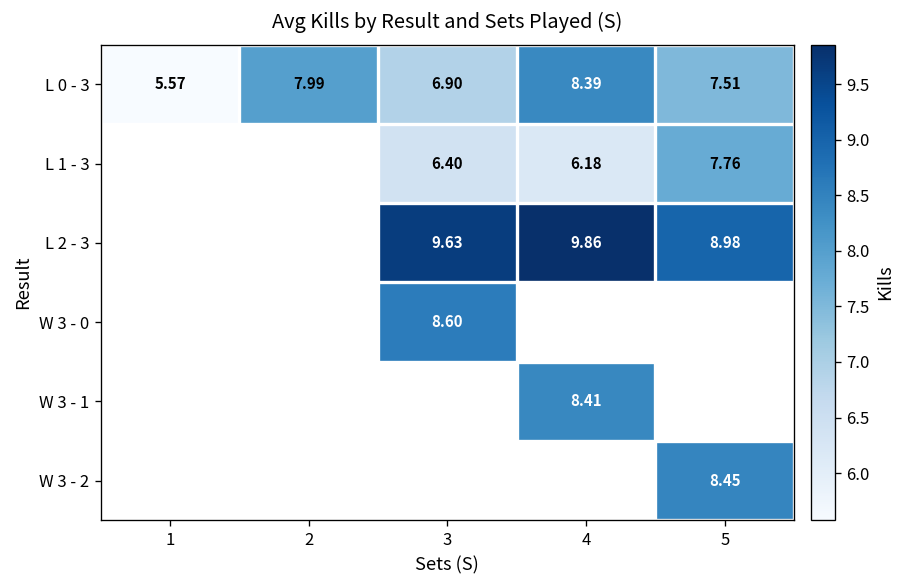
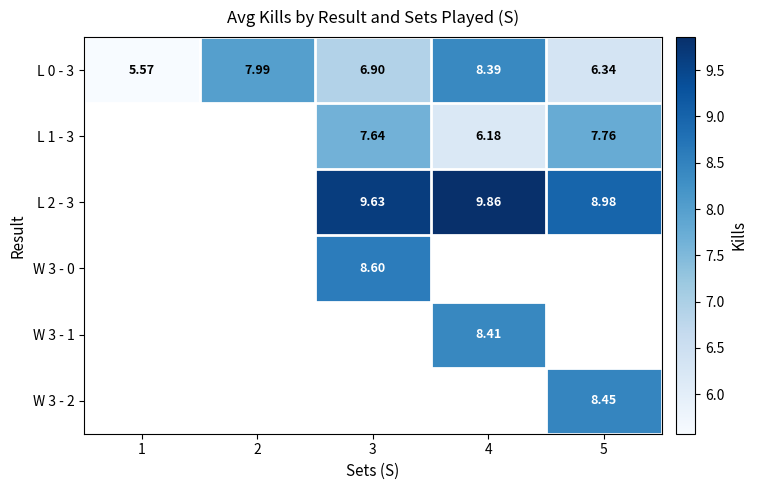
L 0 - 3, 5: 7.51 -> 6.34
L 1 - 3, 3: 6.40 -> 7.64
